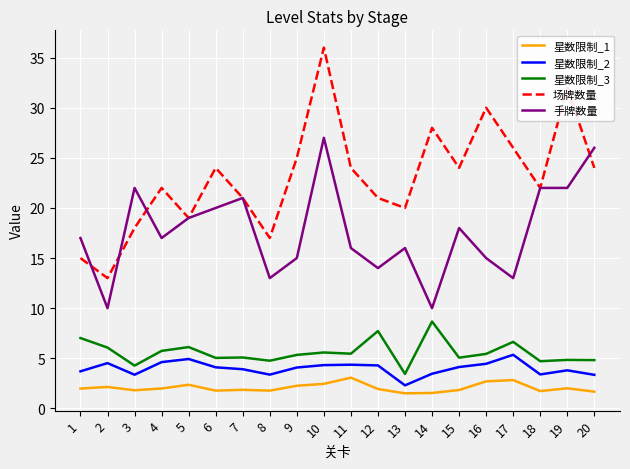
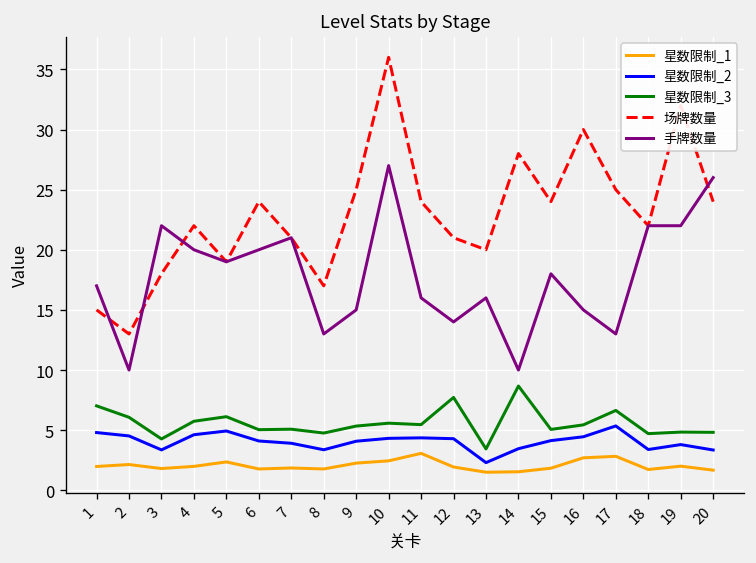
星数限制_2, 1: 3.7 -> 4.8
手牌数量, 4: 17 -> 20
场牌数量, 17: 26 -> 25
